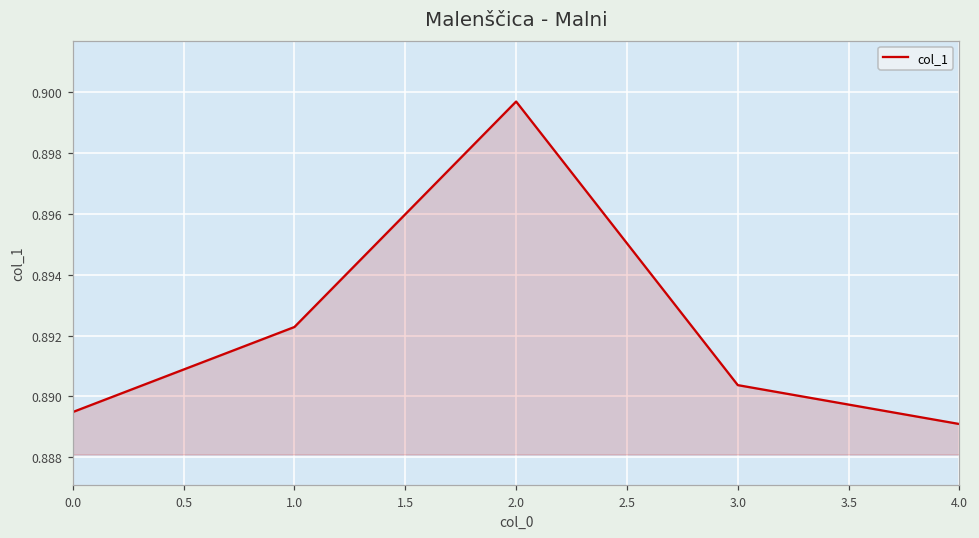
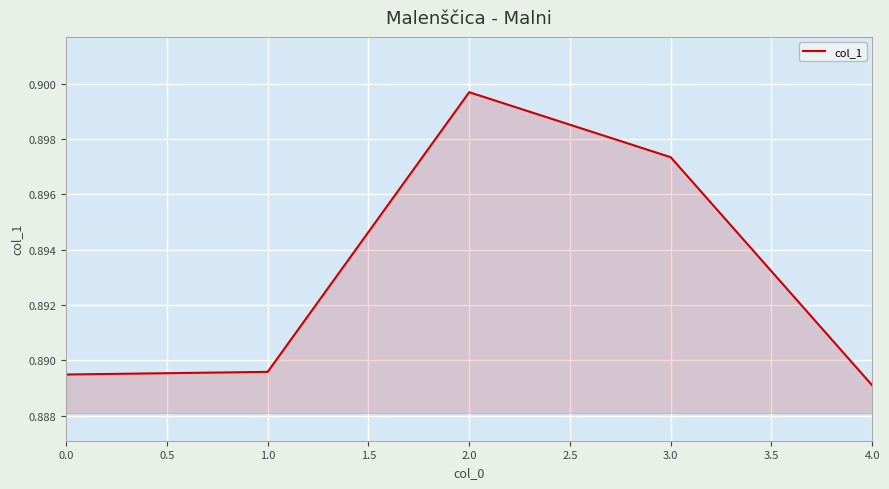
1.0: 0.8923 -> 0.8896
3.0: 0.8904 -> 0.8973
